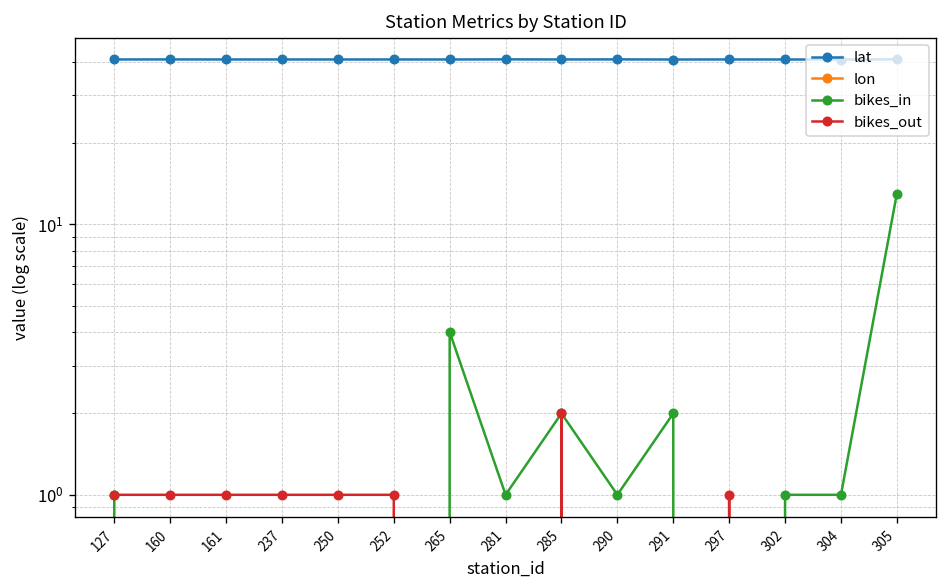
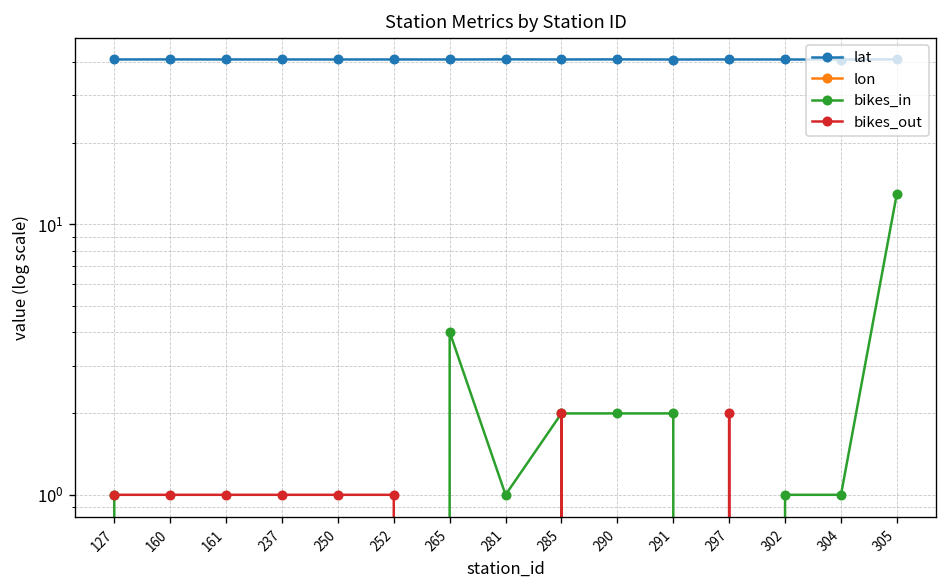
bikes_in, 290: 1 -> 2
bikes_out, 297: 1 -> 2
